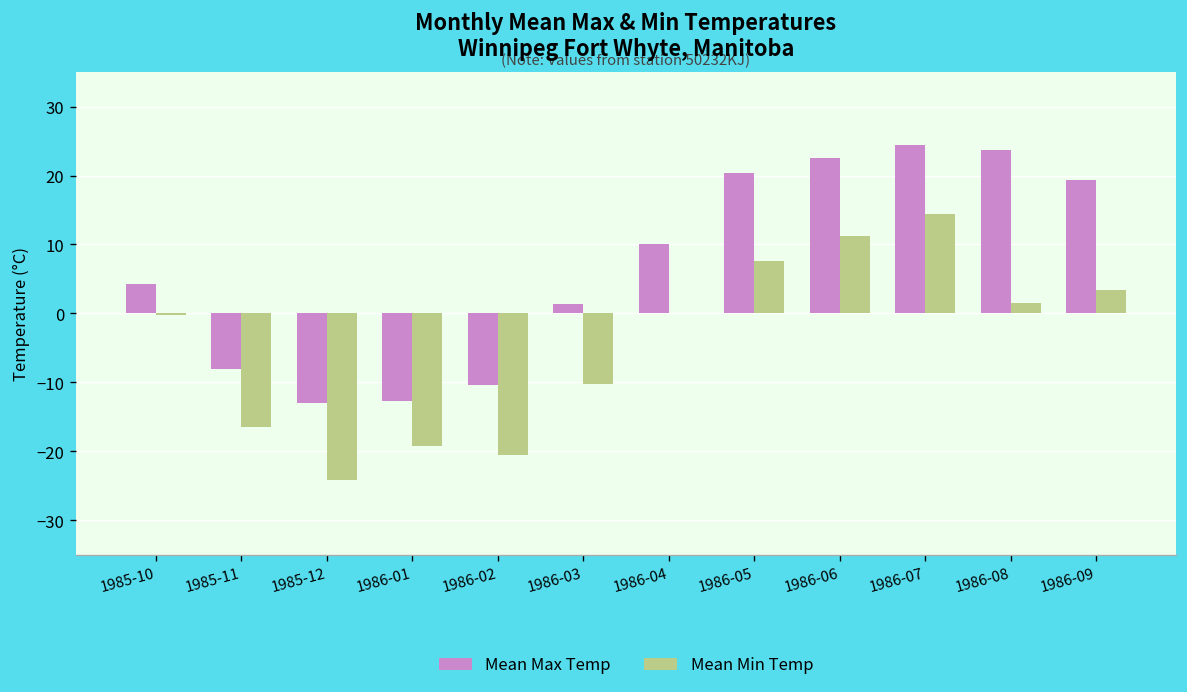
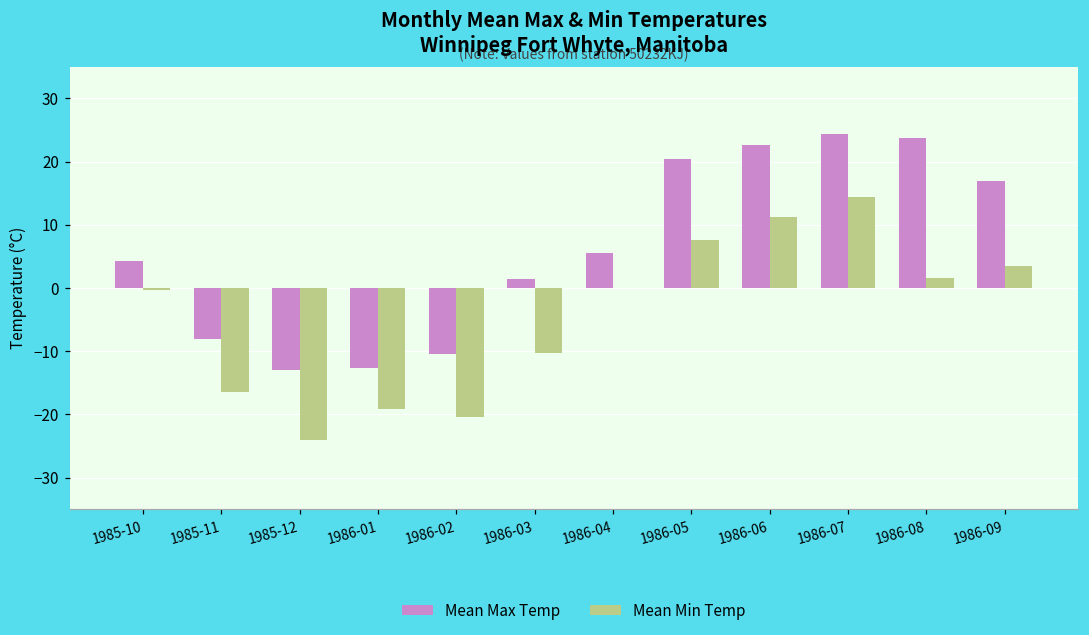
Mean Max Temp, 1986-04: 10 -> 6
Mean Max Temp, 1986-09: 19 -> 17
